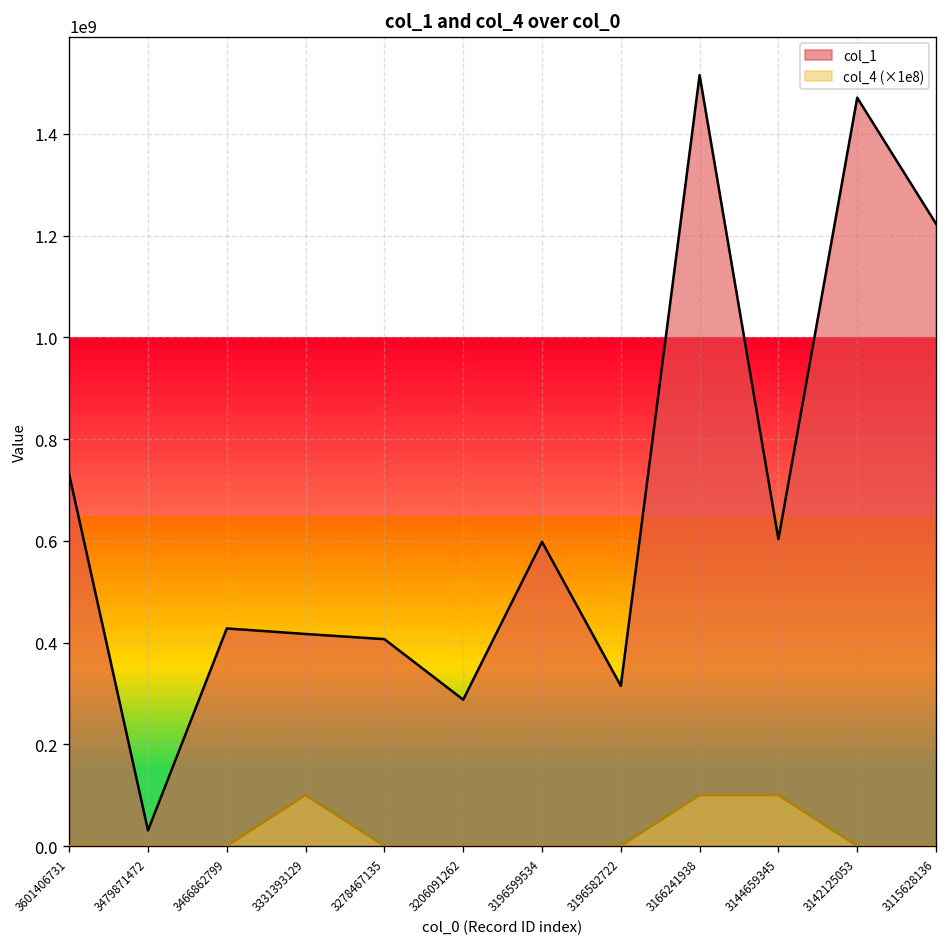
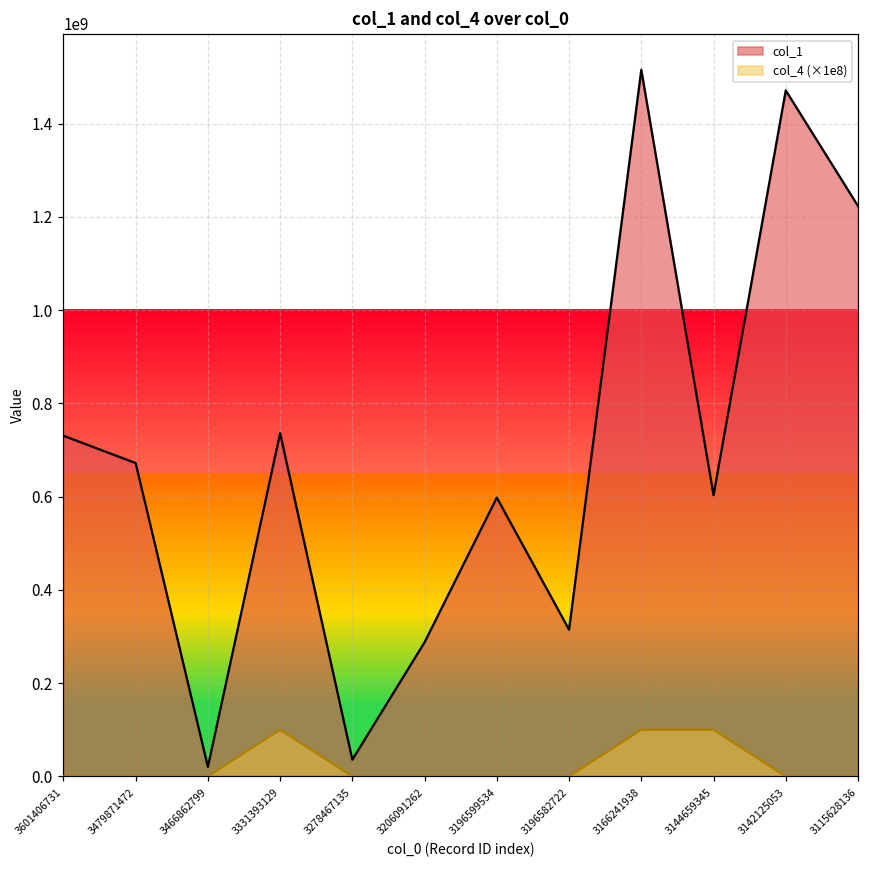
col_1, 3479871472: 30000000 -> 670000000
col_1, 3466862799: 430000000 -> 20000000
col_1, 3331393129: 420000000 -> 740000000
col_1, 3278467135: 410000000 -> 40000000
